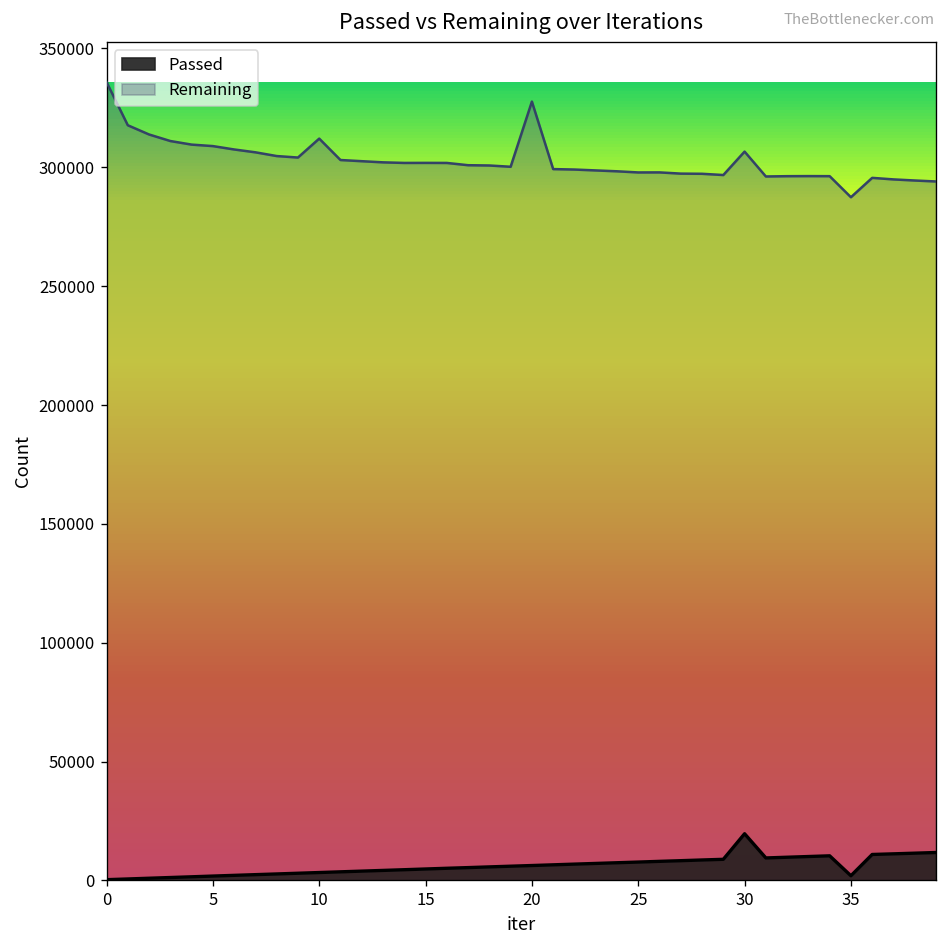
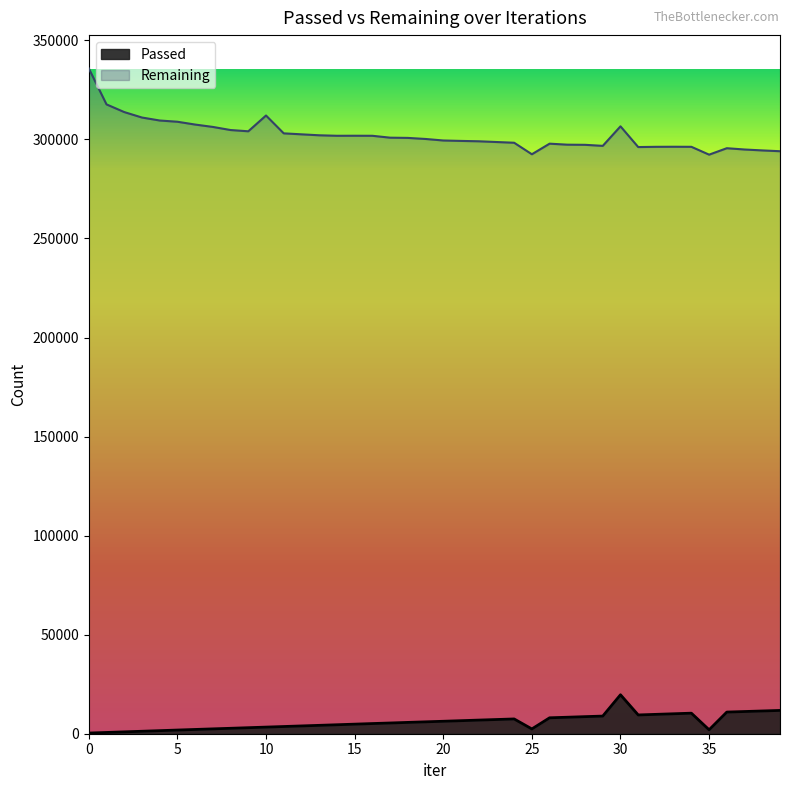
Remaining, 20: 321000 -> 293000
Passed, 25: 8000 -> 2000
Remaining, 35: 285000 -> 290000
